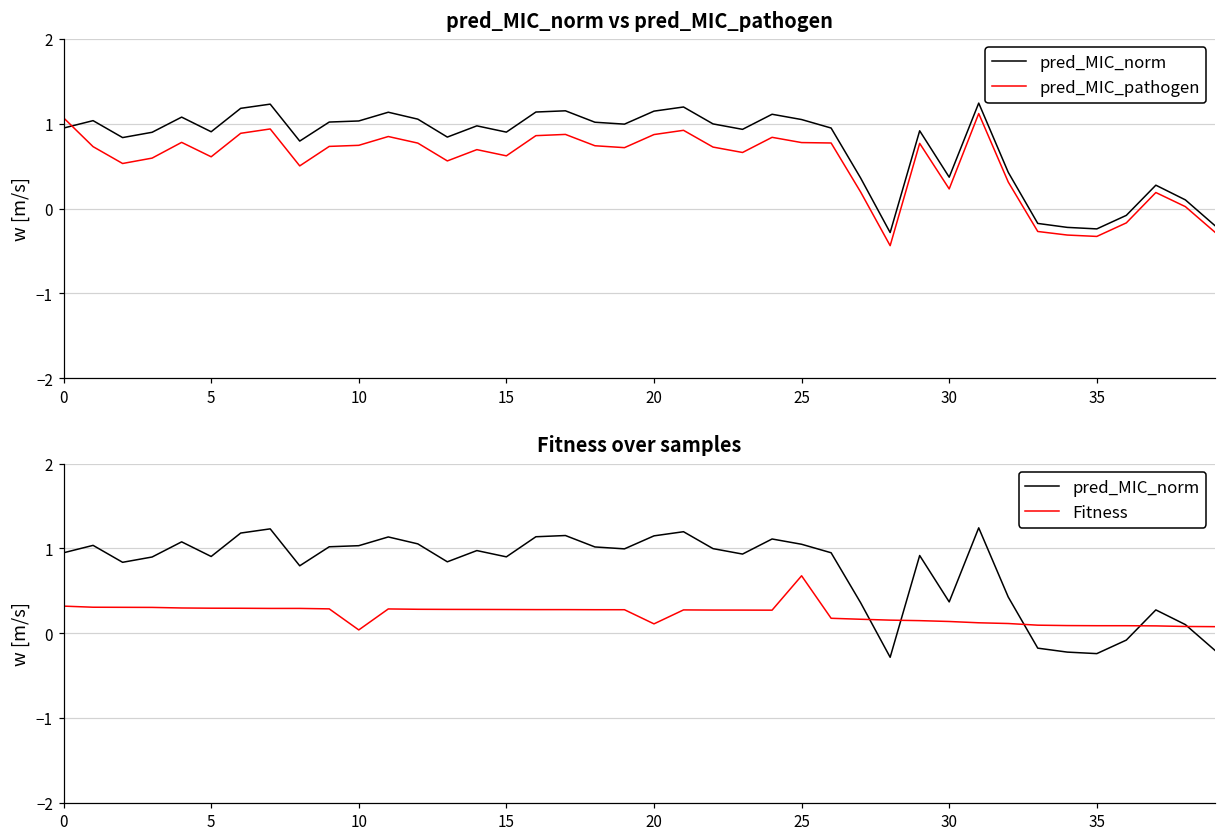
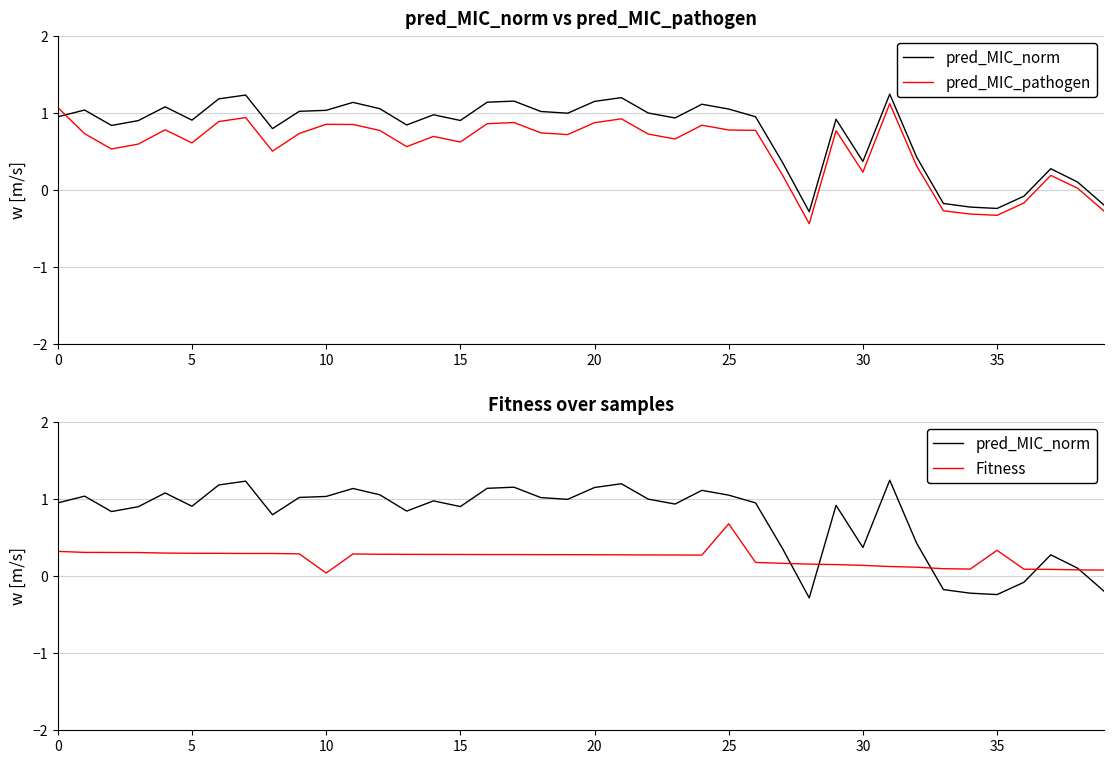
pred_MIC_norm vs pred_MIC_pathogen, pred_MIC_pathogen, 10: 0.7 -> 0.9
Fitness over samples, Fitness, 20: 0.1 -> 0.3
Fitness over samples, Fitness, 35: 0.1 -> 0.3
